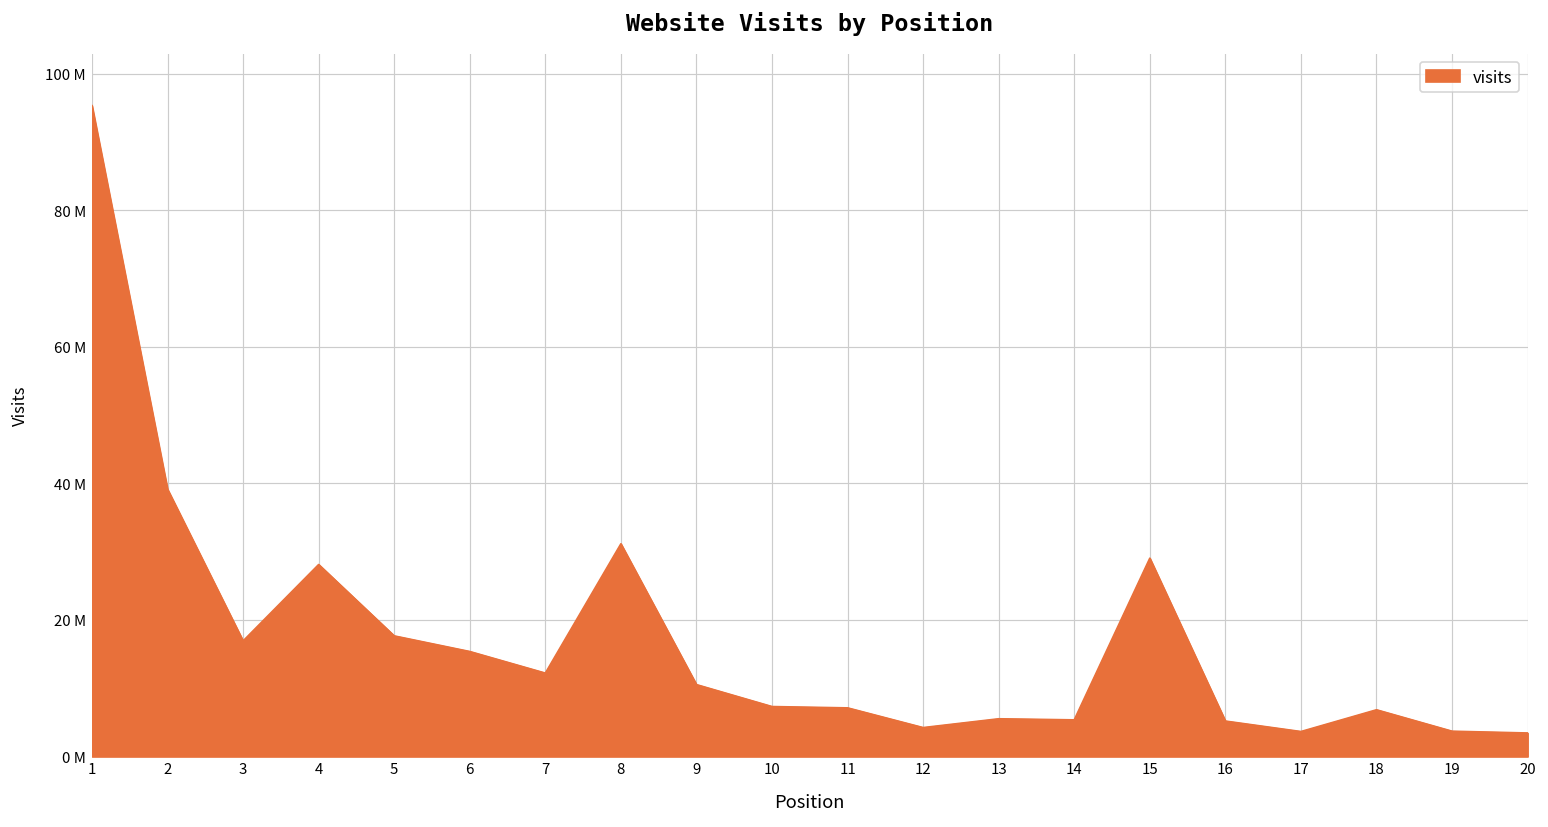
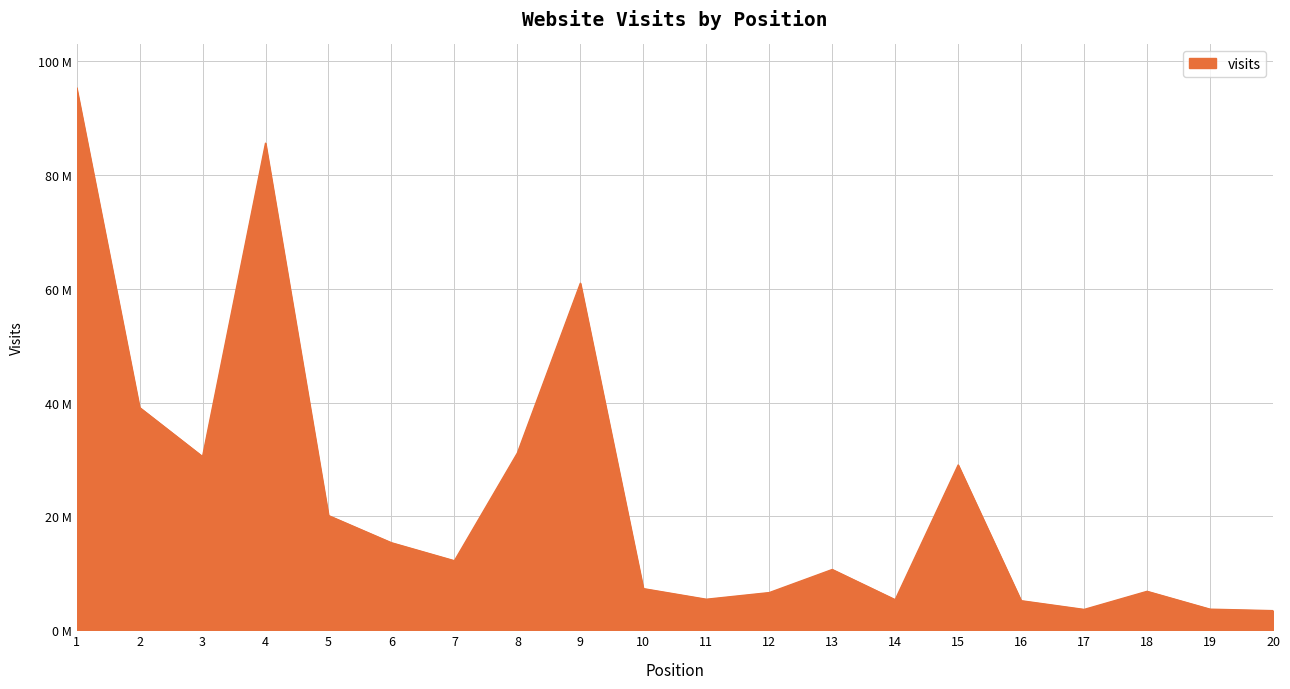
3: 17000000 -> 31000000
4: 28000000 -> 86000000
5: 18000000 -> 20000000
9: 11000000 -> 61000000
11: 7000000 -> 5000000
12: 4000000 -> 7000000
13: 6000000 -> 11000000
